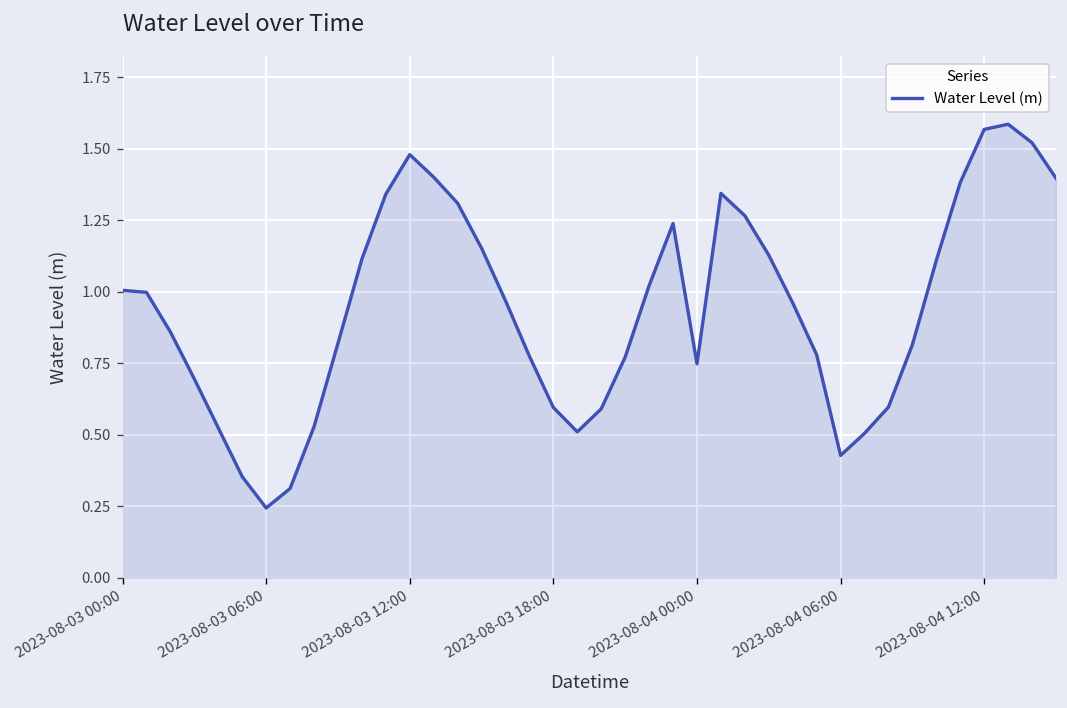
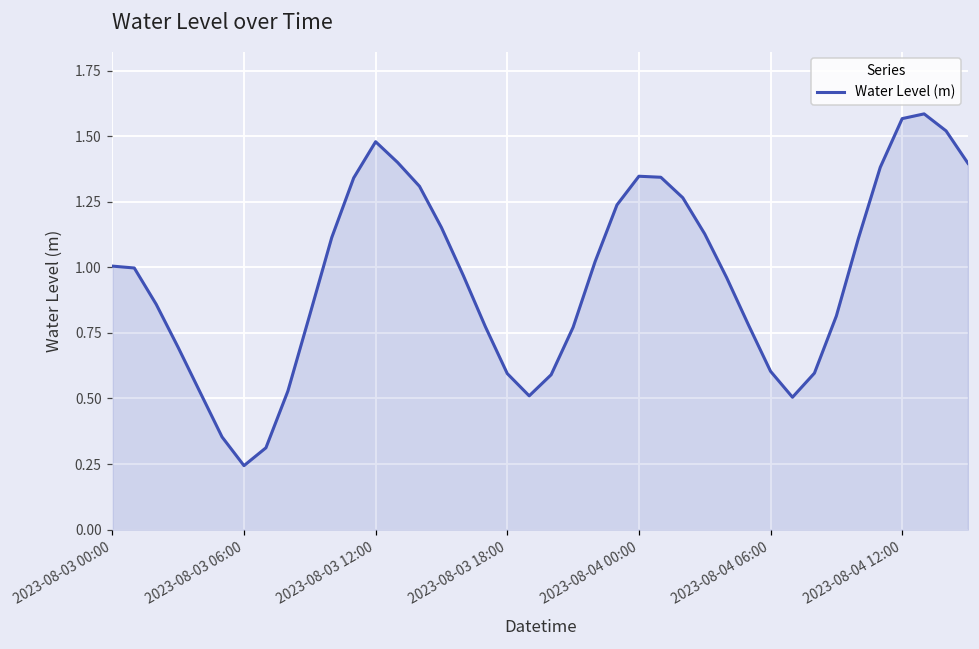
2023-08-04 00:00: 0.75 -> 1.35
2023-08-04 06:00: 0.43 -> 0.60
